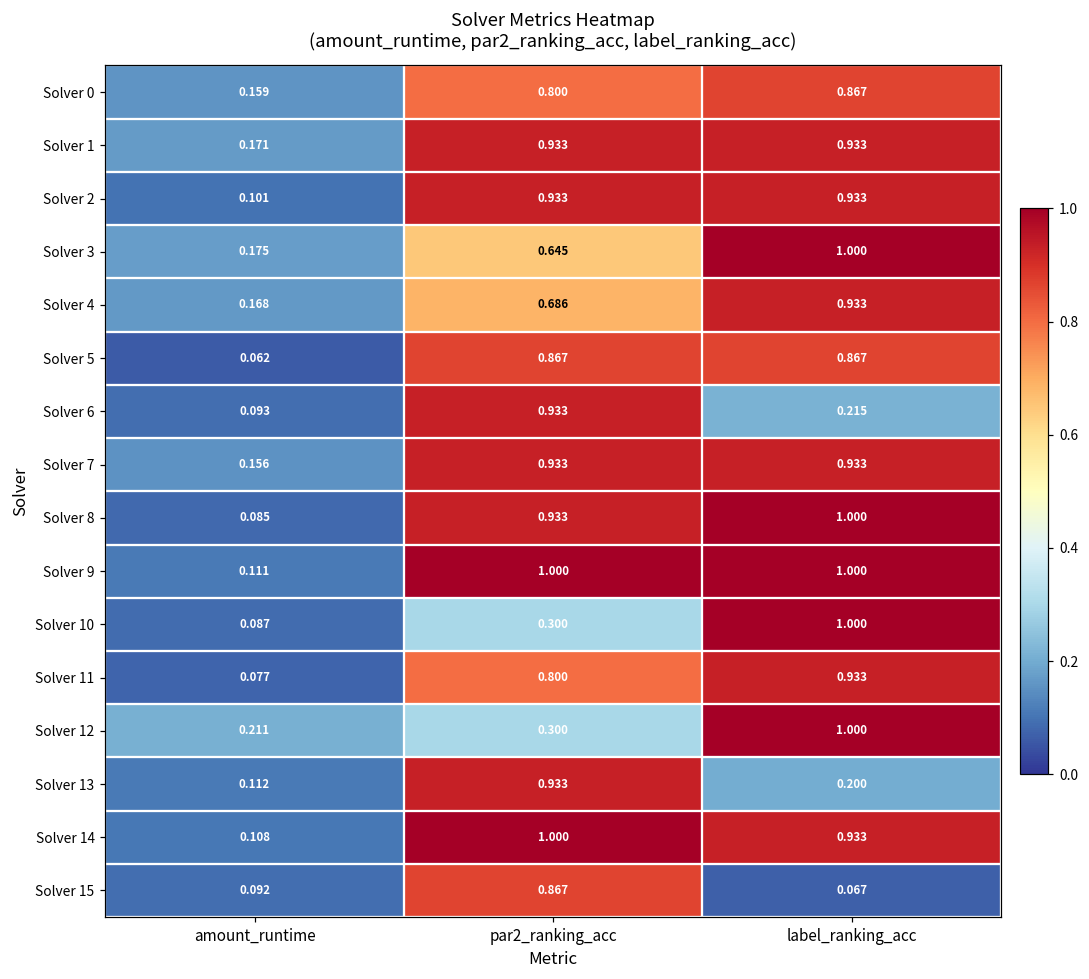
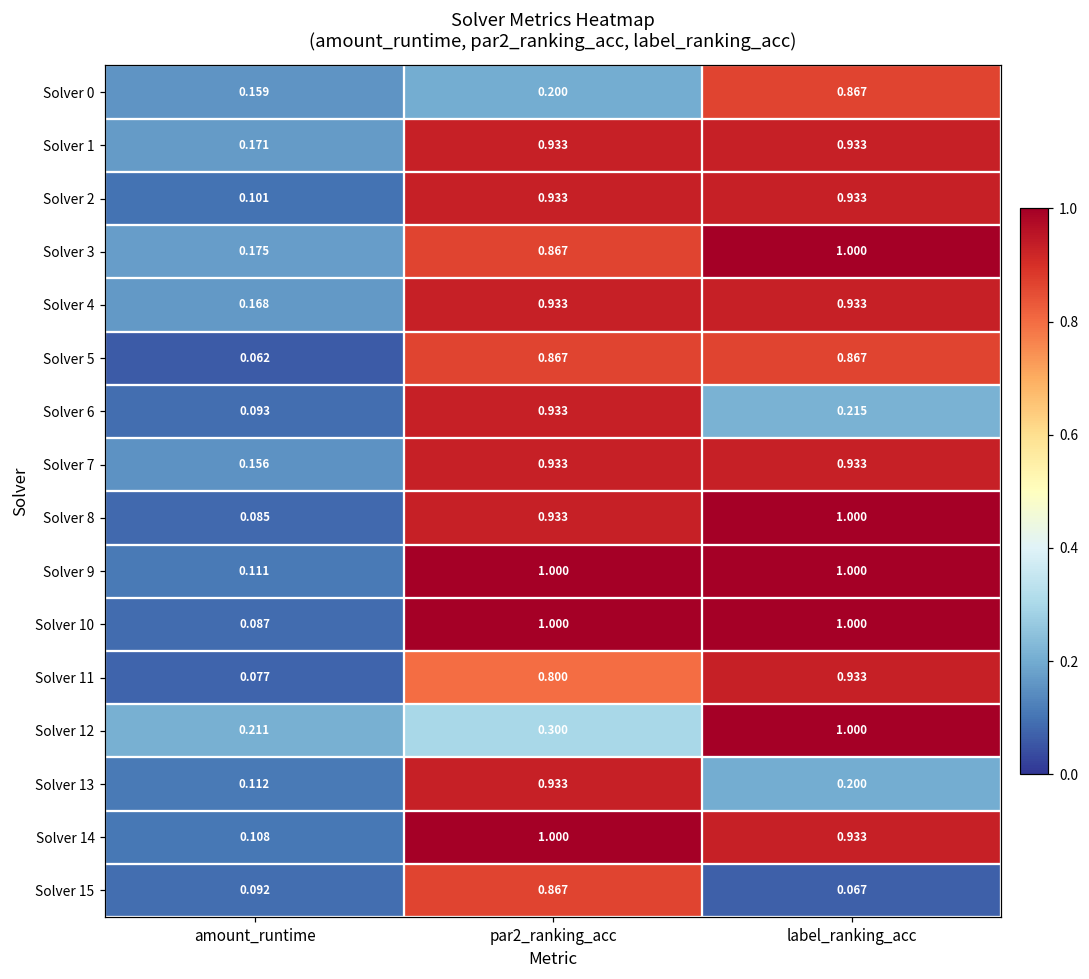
Solver 0, par2_ranking_acc: 0.800 -> 0.200
Solver 3, par2_ranking_acc: 0.645 -> 0.867
Solver 4, par2_ranking_acc: 0.686 -> 0.933
Solver 10, par2_ranking_acc: 0.300 -> 1.000
